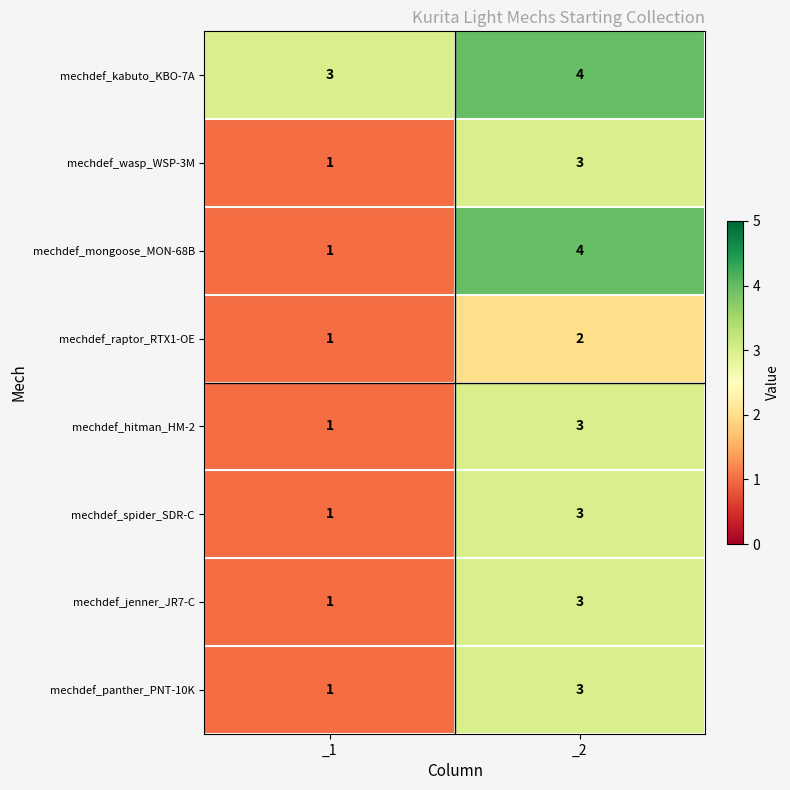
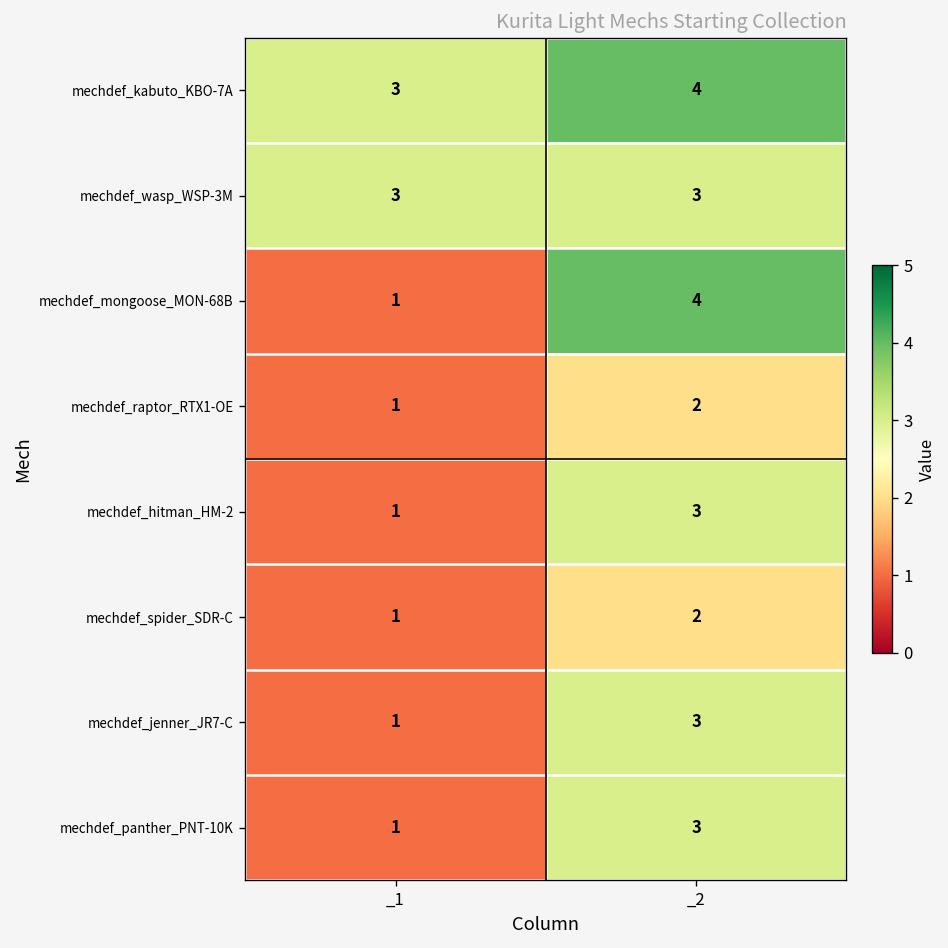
mechdef_wasp_WSP-3M, _1: 1 -> 3
mechdef_spider_SDR-C, _2: 3 -> 2
